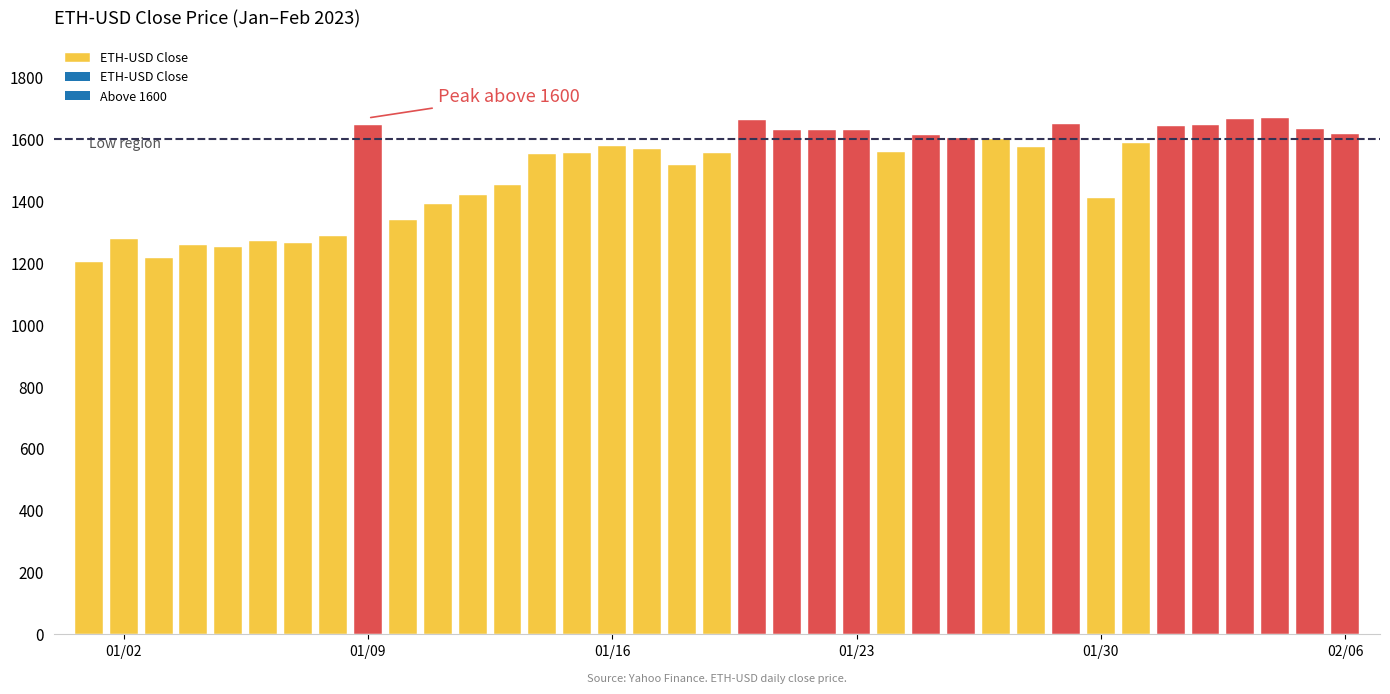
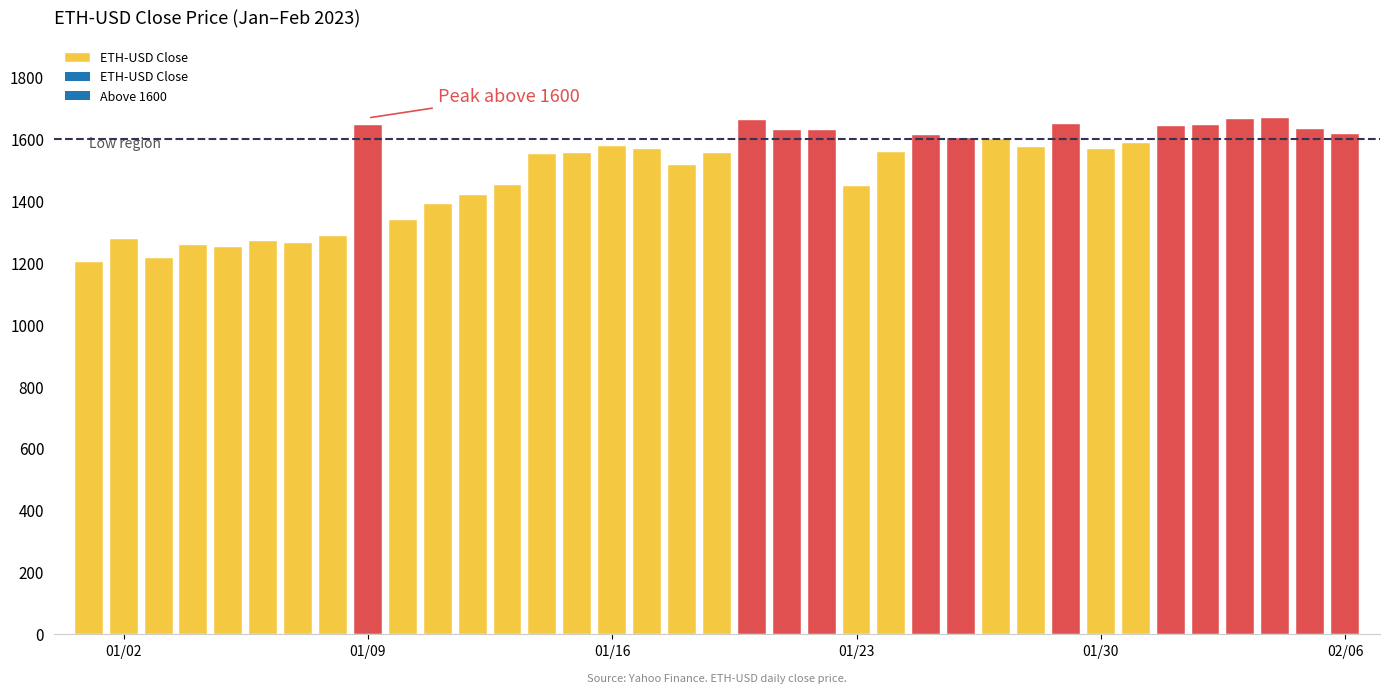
01/23: 1630 -> 1450
01/30: 1410 -> 1570
